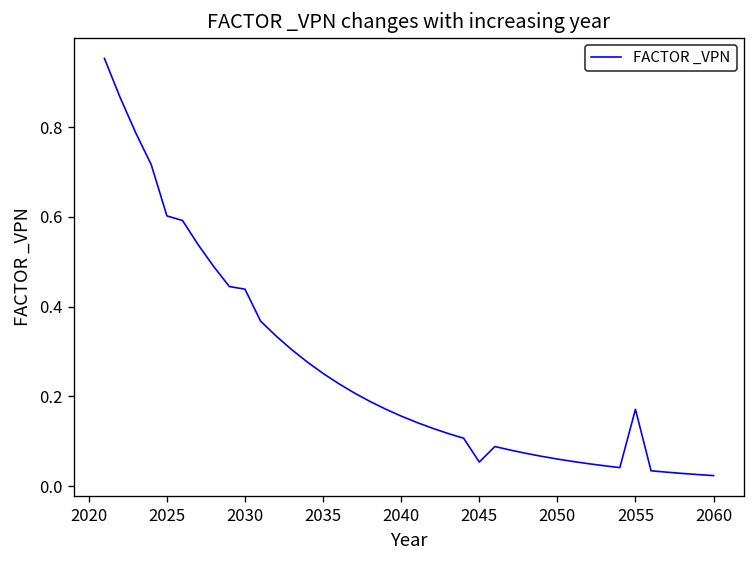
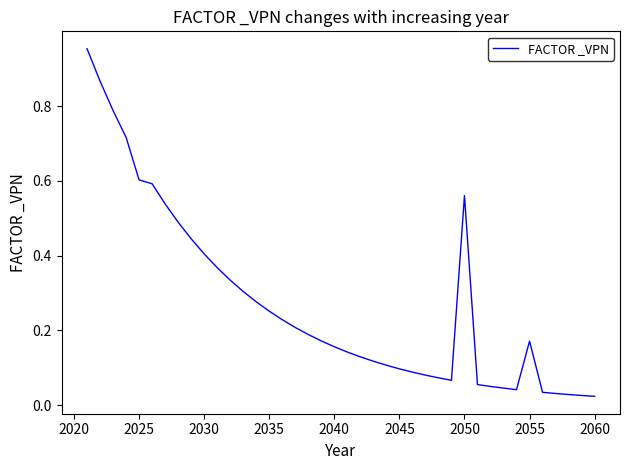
2030: 0.44 -> 0.40
2045: 0.05 -> 0.10
2050: 0.06 -> 0.56
